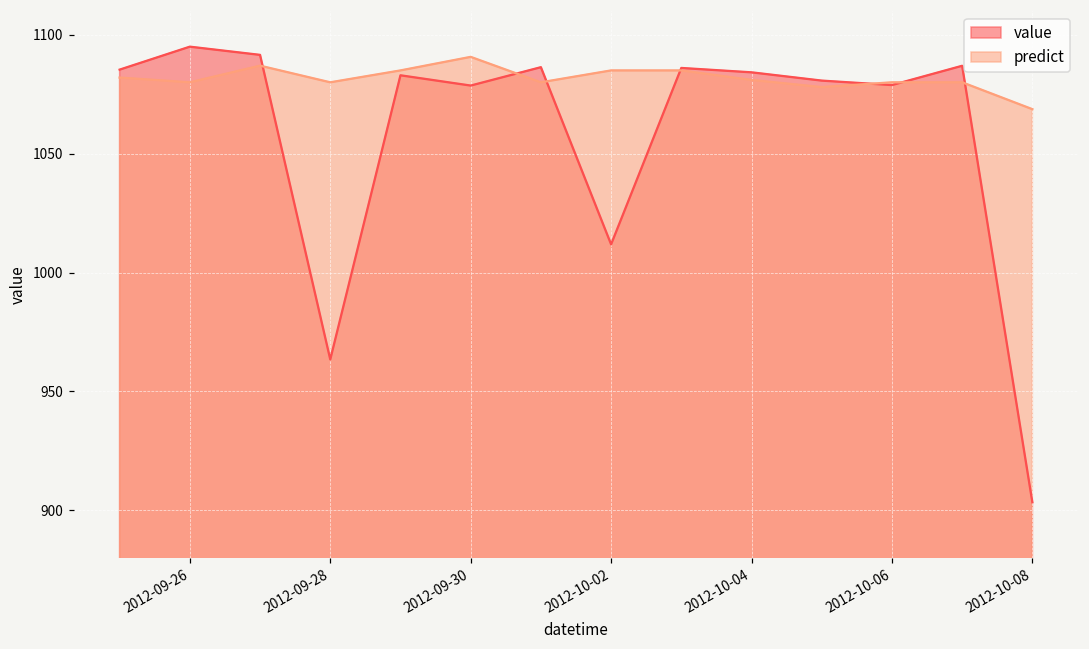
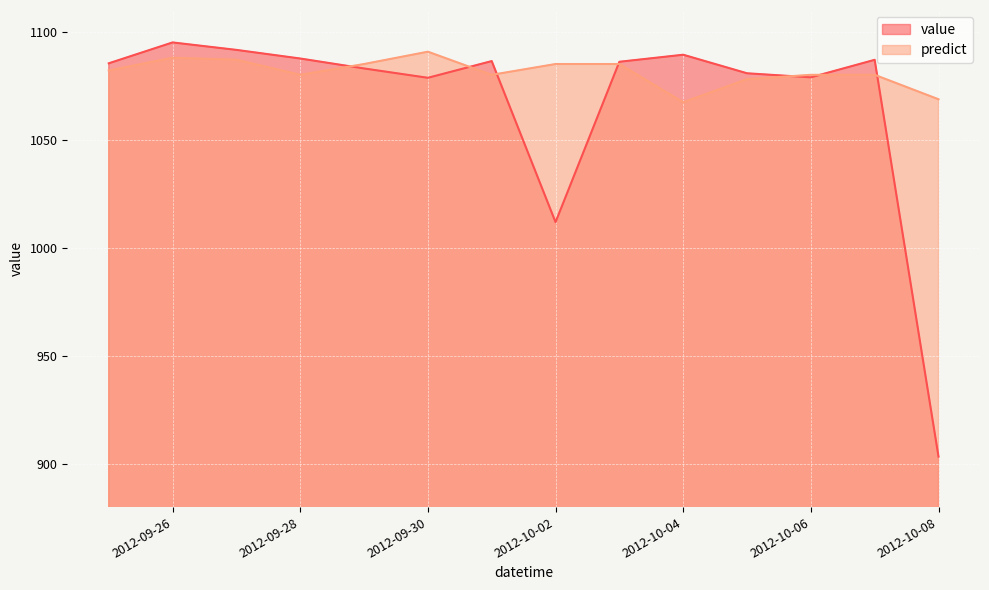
predict, 2012-09-26: 1080 -> 1088
value, 2012-09-28: 963 -> 1088
value, 2012-10-04: 1084 -> 1089
predict, 2012-10-04: 1081 -> 1067
